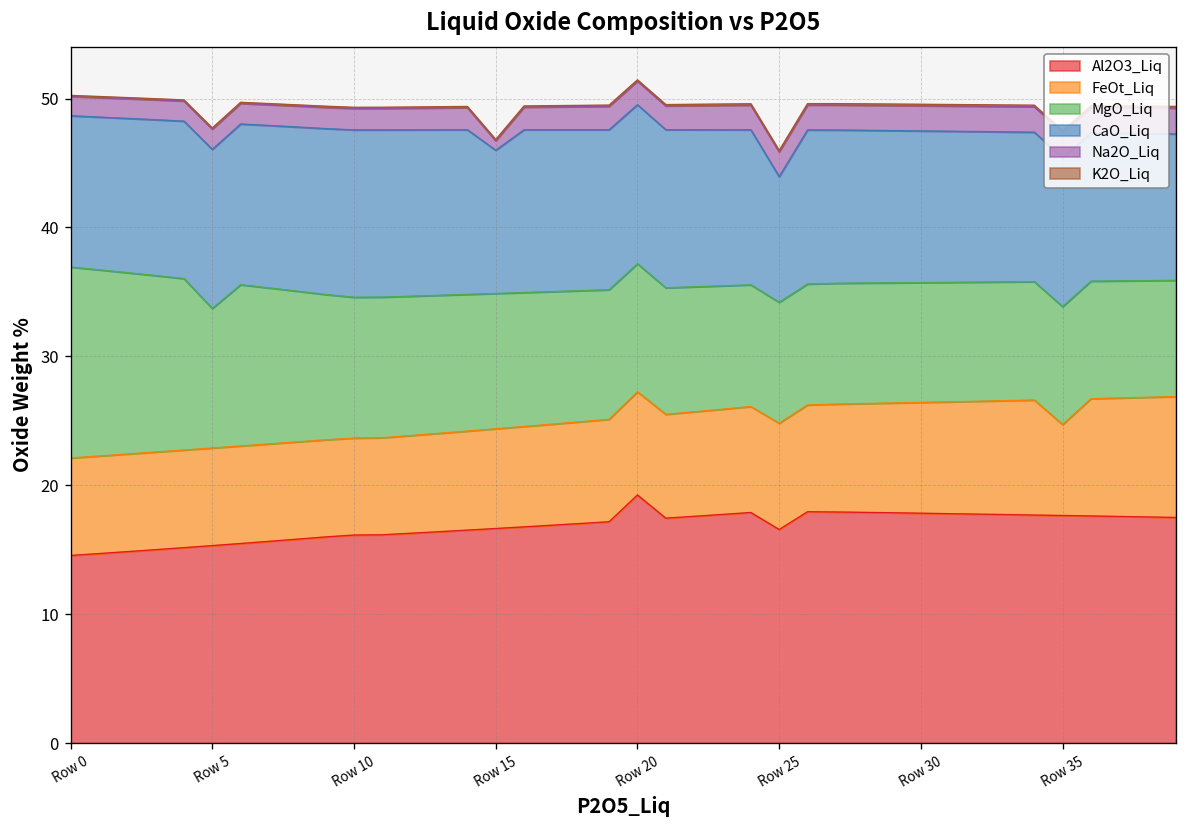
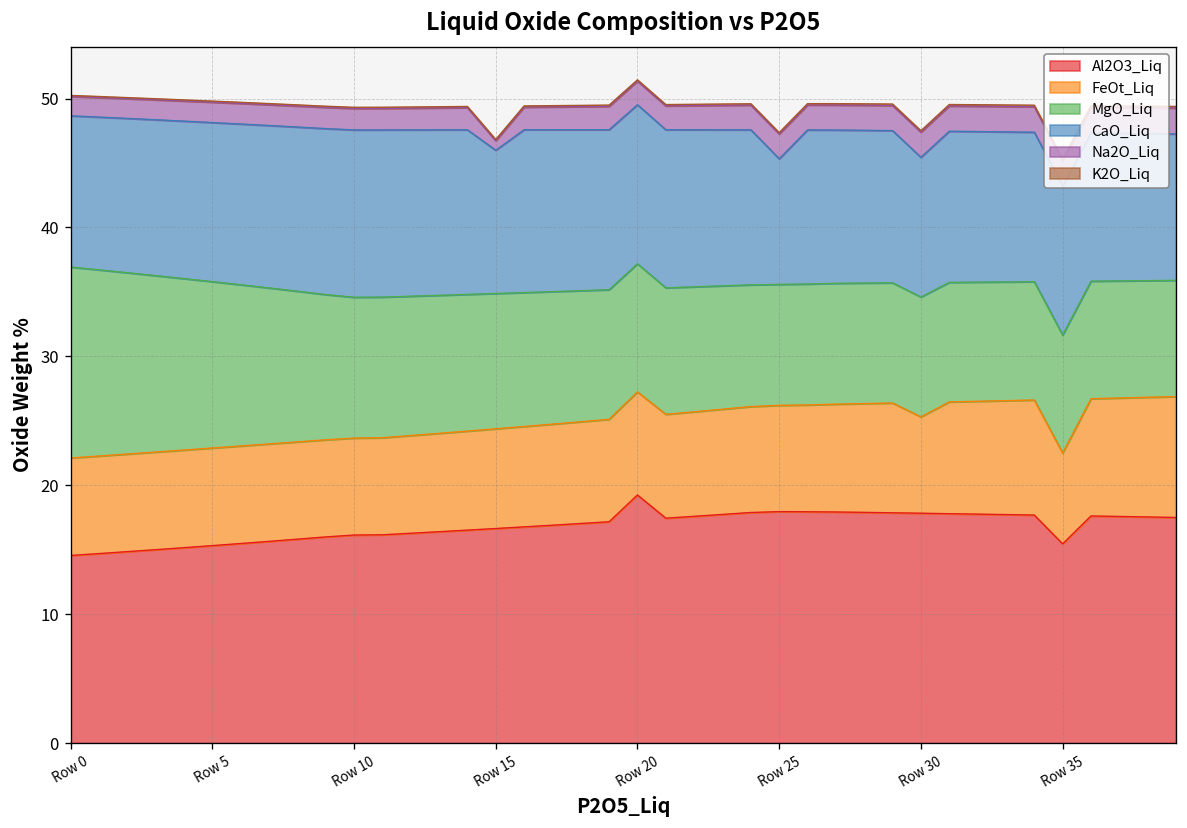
MgO_Liq, Row 5: 10.8 -> 12.9
Al2O3_Liq, Row 25: 16.6 -> 18.0
FeOt_Liq, Row 30: 8.6 -> 7.5
CaO_Liq, Row 30: 11.8 -> 10.8
Al2O3_Liq, Row 35: 17.7 -> 15.5
